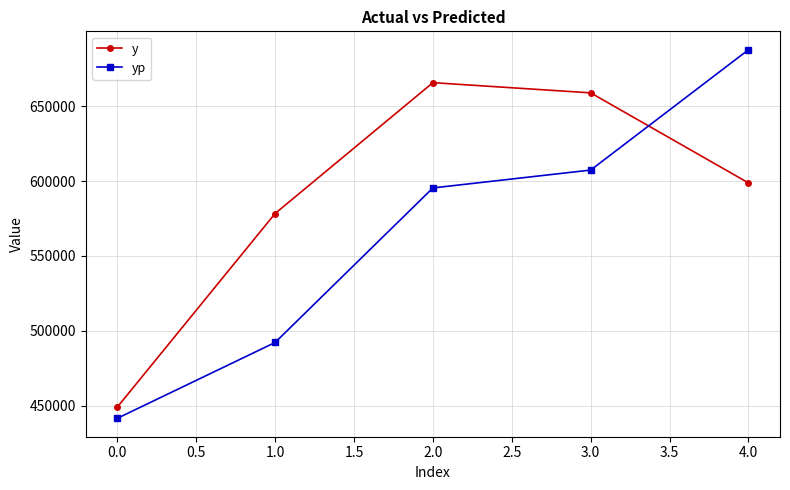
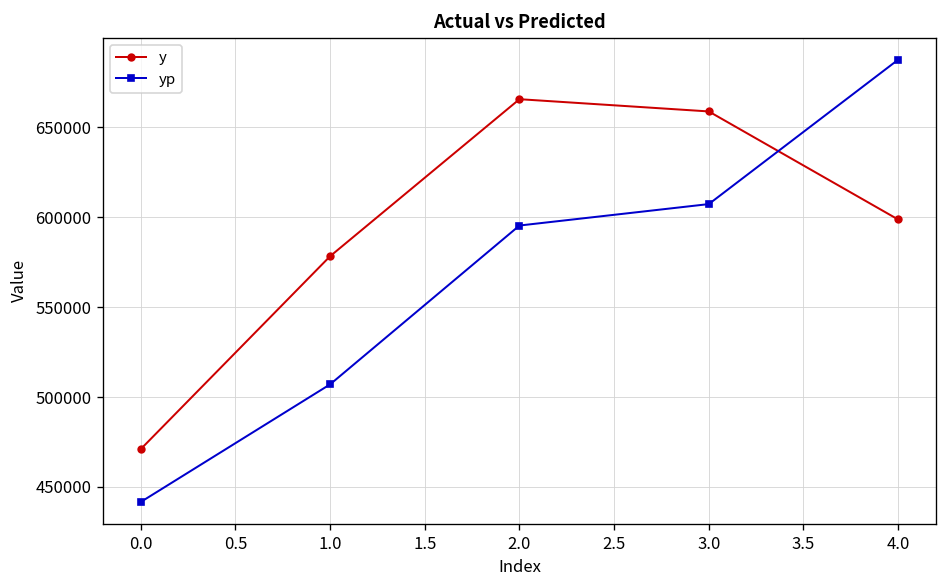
y, 0.0: 449000 -> 471000
yp, 1.0: 492000 -> 507000
